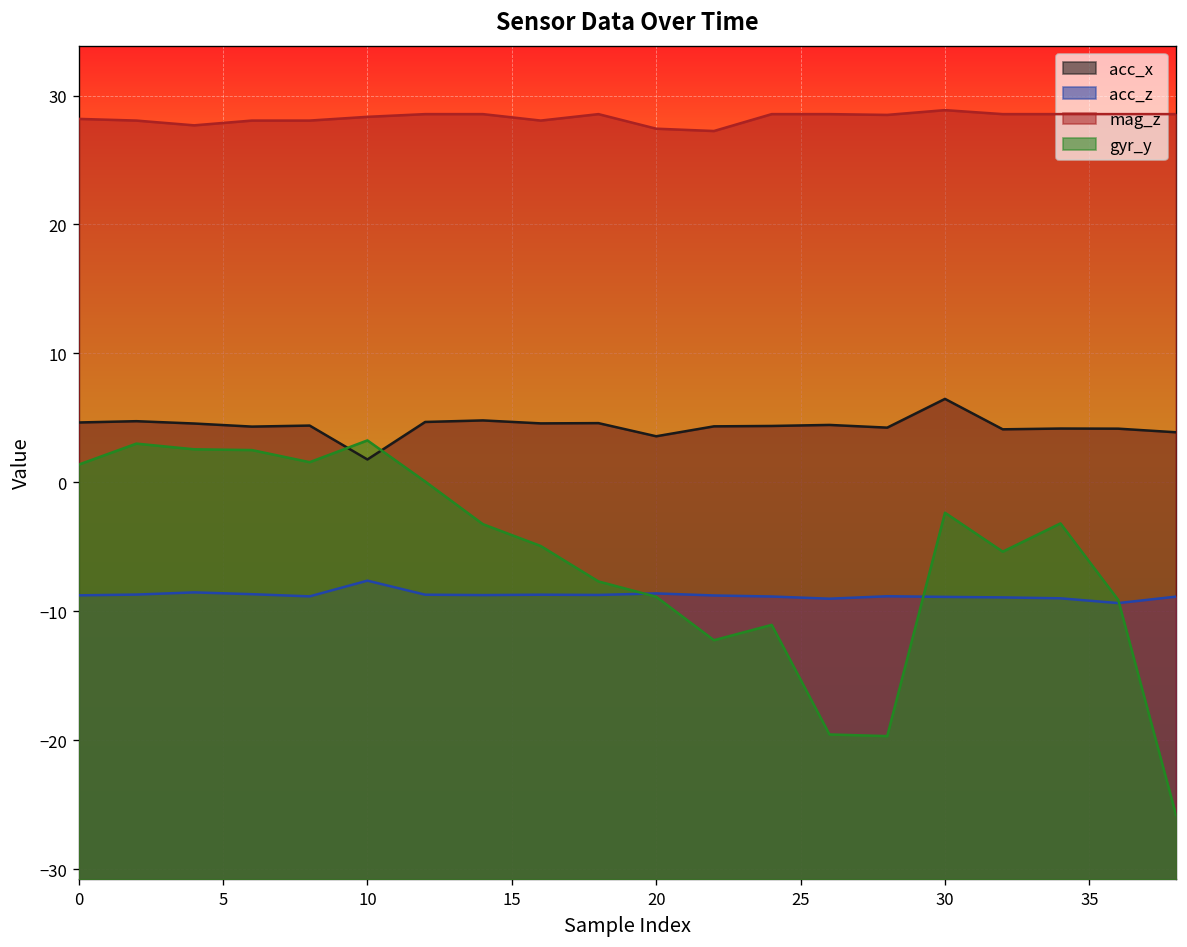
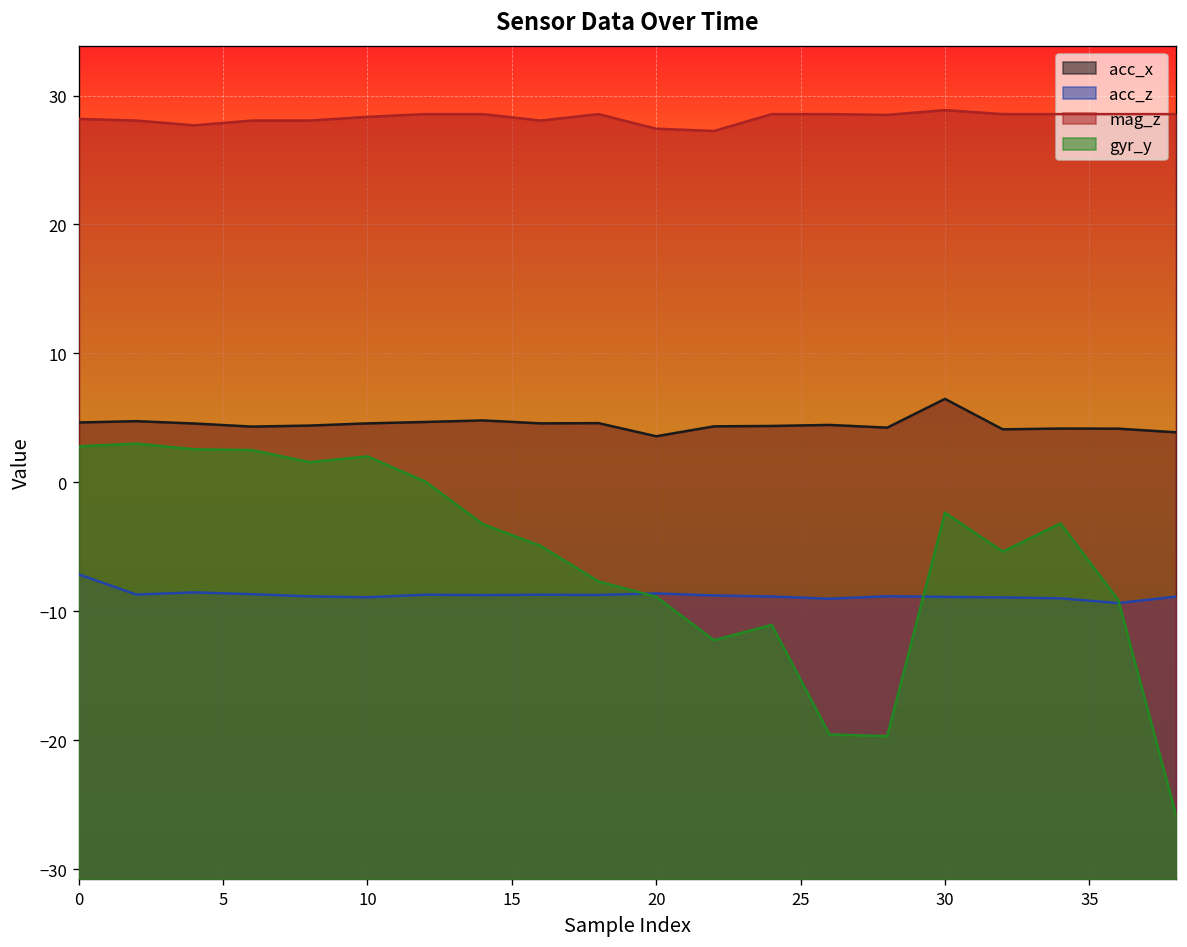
acc_z, 0: -8.8 -> -7.1
gyr_y, 0: 1.4 -> 2.8
acc_x, 10: 1.8 -> 4.6
acc_z, 10: -7.6 -> -8.9
gyr_y, 10: 3.3 -> 2.0
